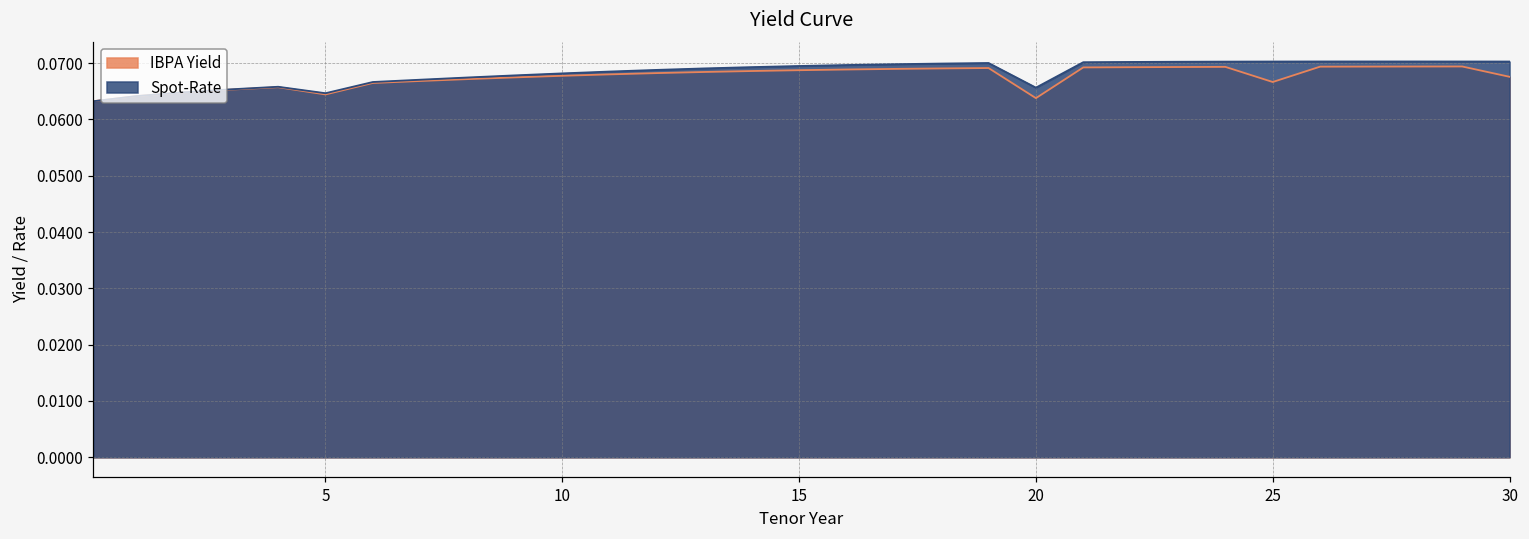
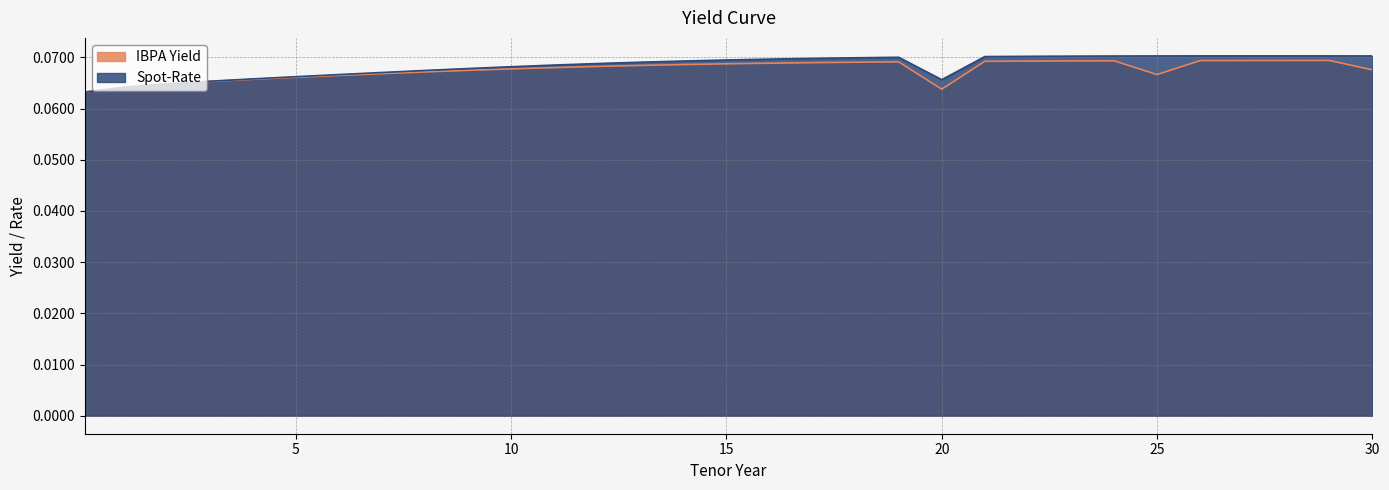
IBPA Yield, 5: 0.064 -> 0.066
Spot-Rate, 5: 0.065 -> 0.066
